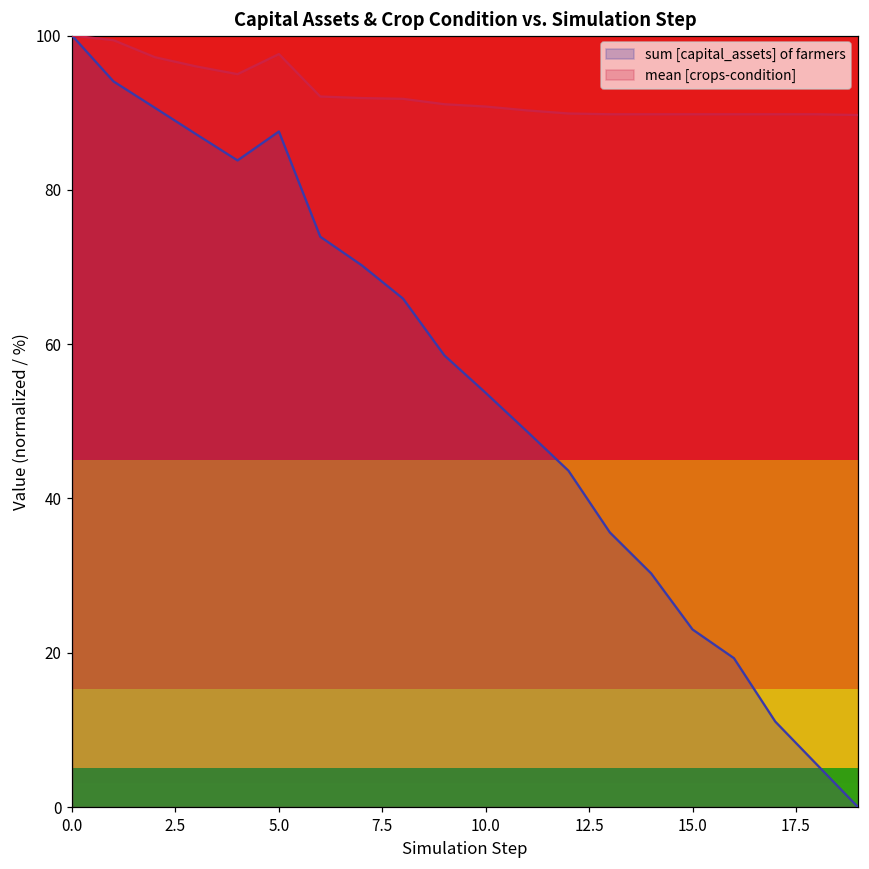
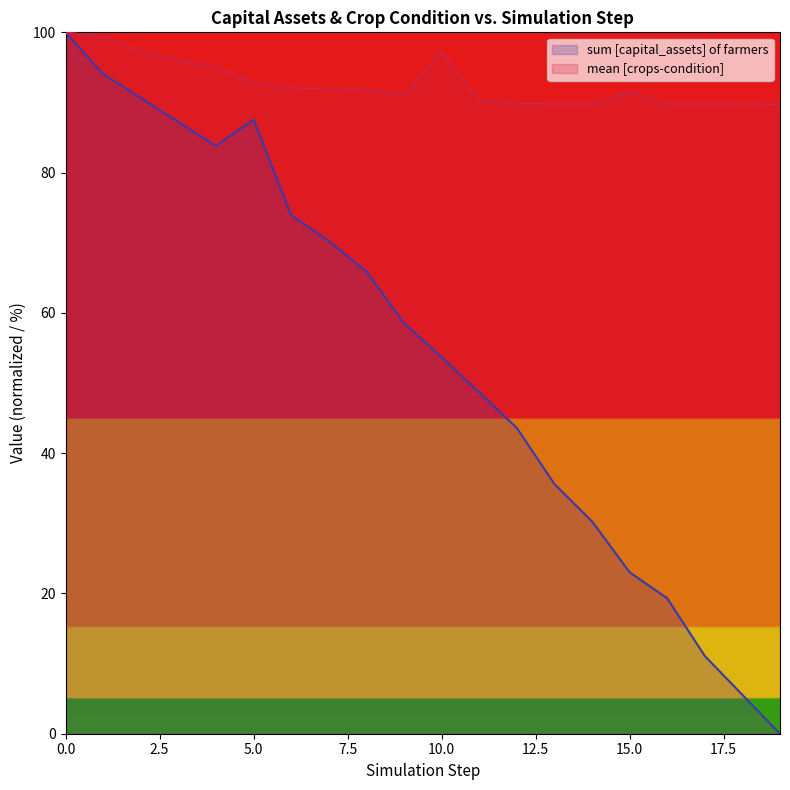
mean [crops-condition], 5.0: 98 -> 93
mean [crops-condition], 10.0: 91 -> 97
mean [crops-condition], 15.0: 90 -> 92
